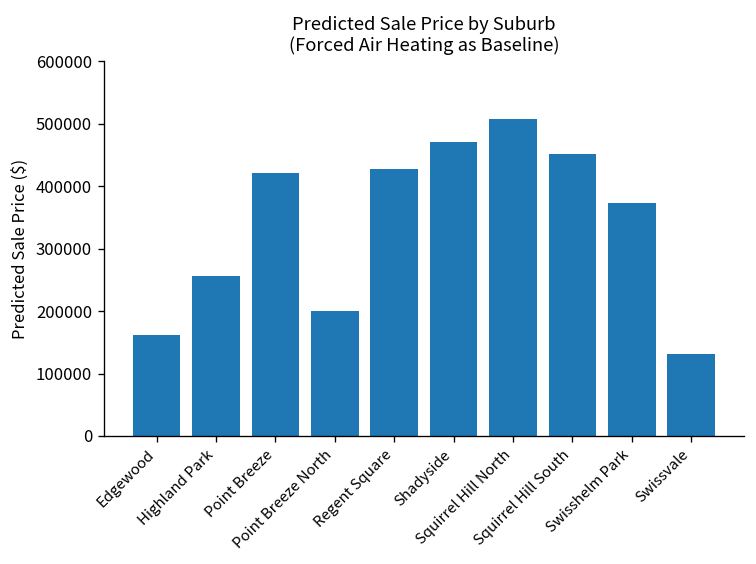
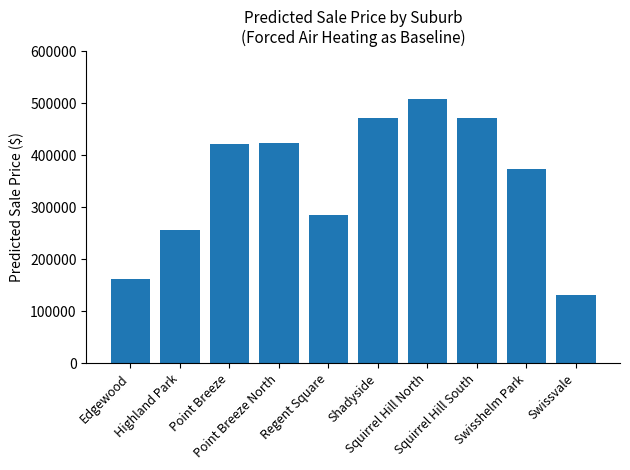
Point Breeze North: 200000 -> 420000
Regent Square: 430000 -> 290000
Squirrel Hill South: 450000 -> 470000
